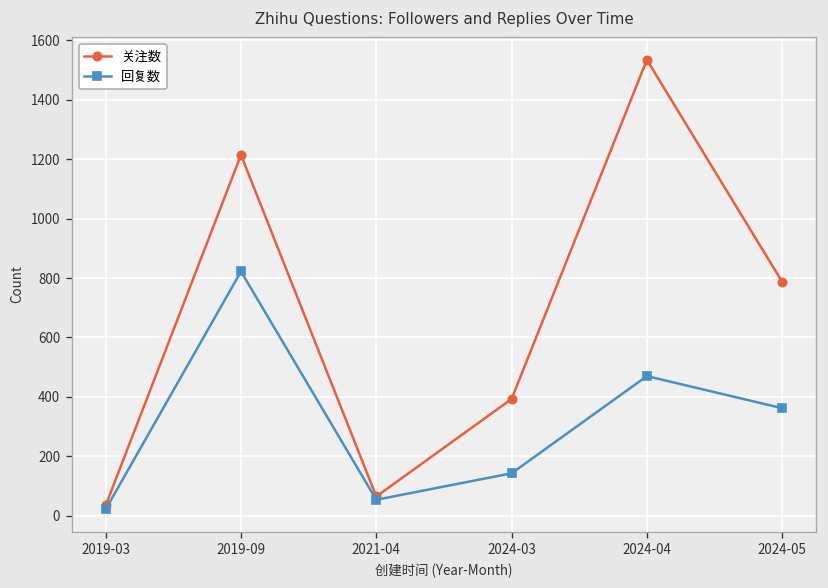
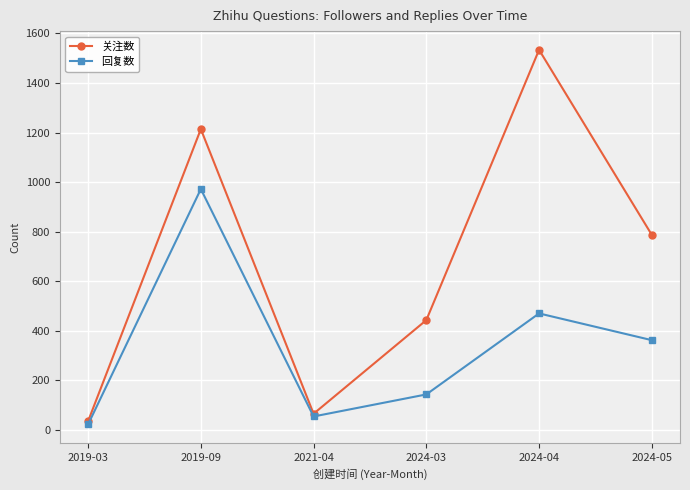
回复数, 2019-09: 820 -> 970
关注数, 2024-03: 390 -> 440
